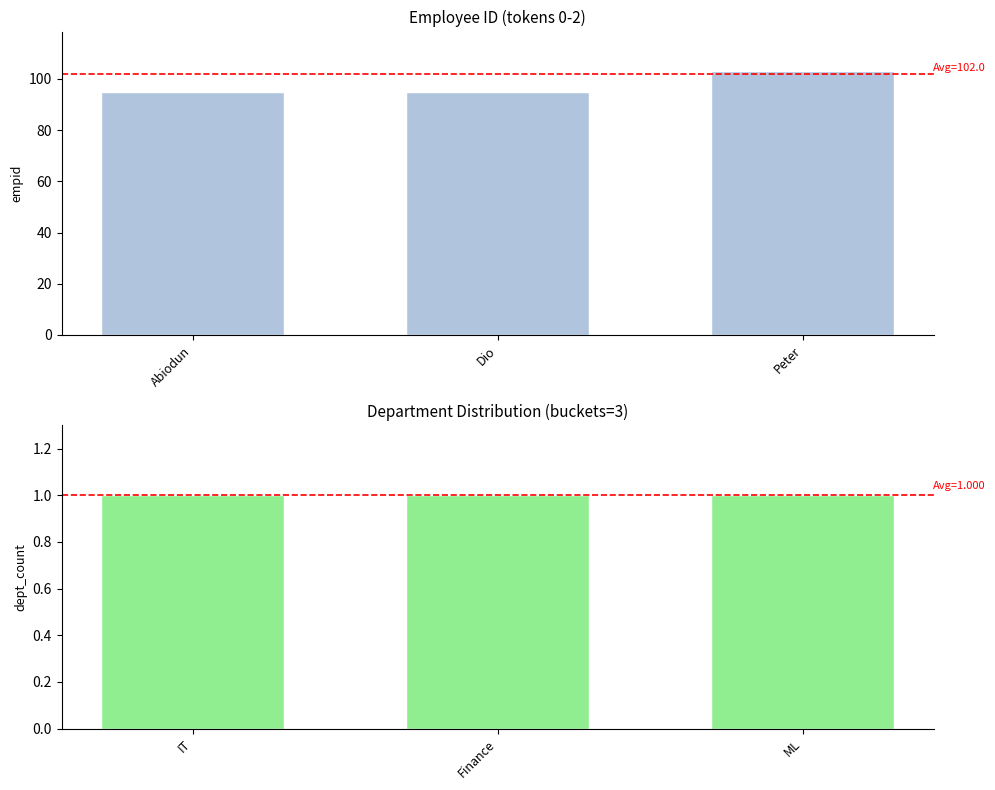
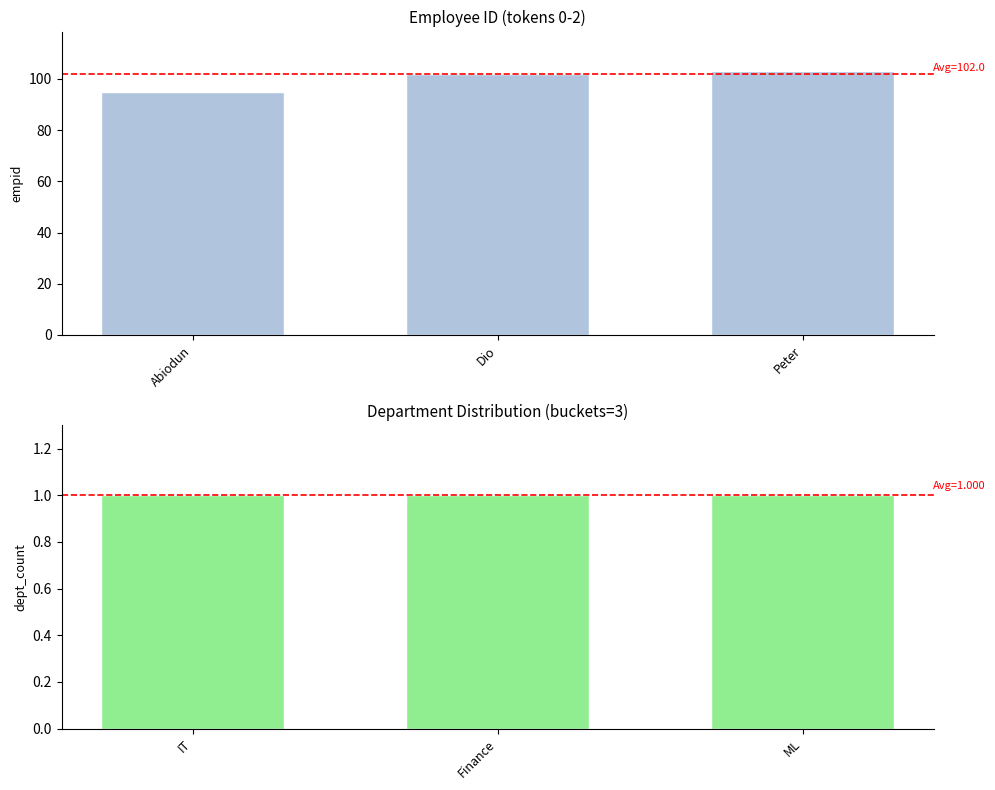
Employee ID (tokens 0-2), Dio: 95 -> 102
